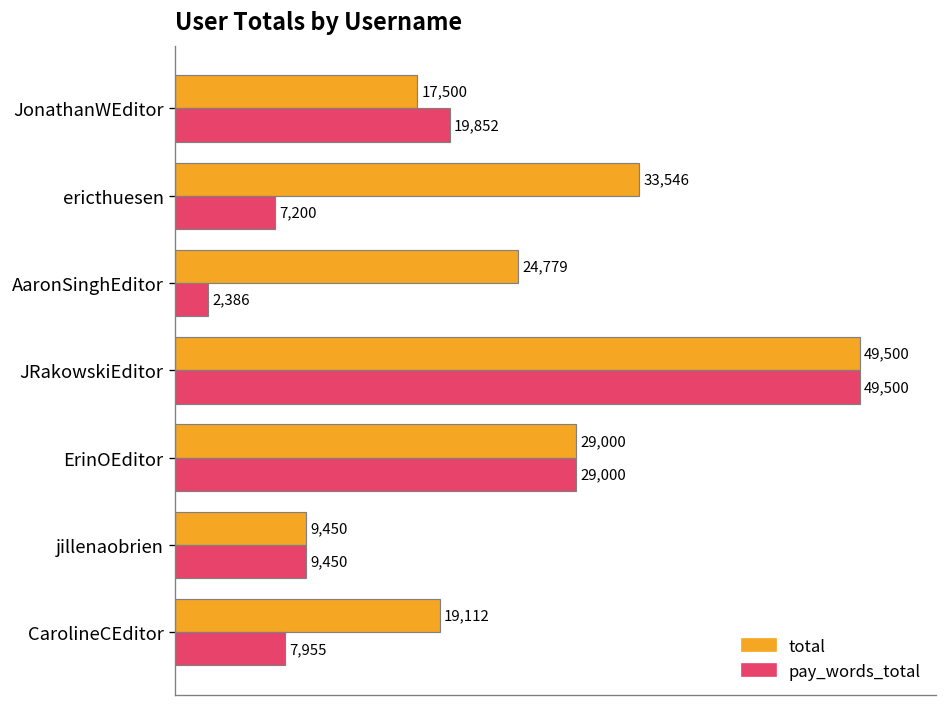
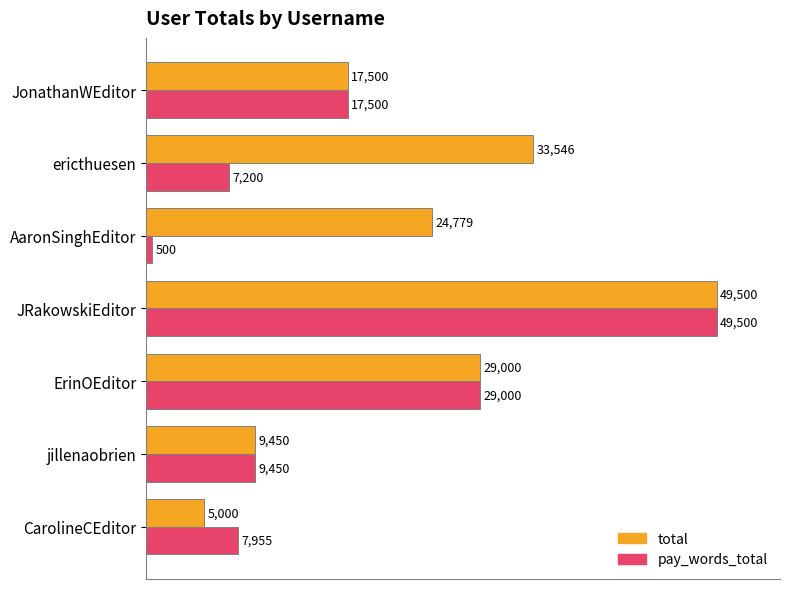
pay_words_total, JonathanWEditor: 19,852 -> 17,500
pay_words_total, AaronSinghEditor: 2,386 -> 500
total, CarolineCEditor: 19,112 -> 5,000
